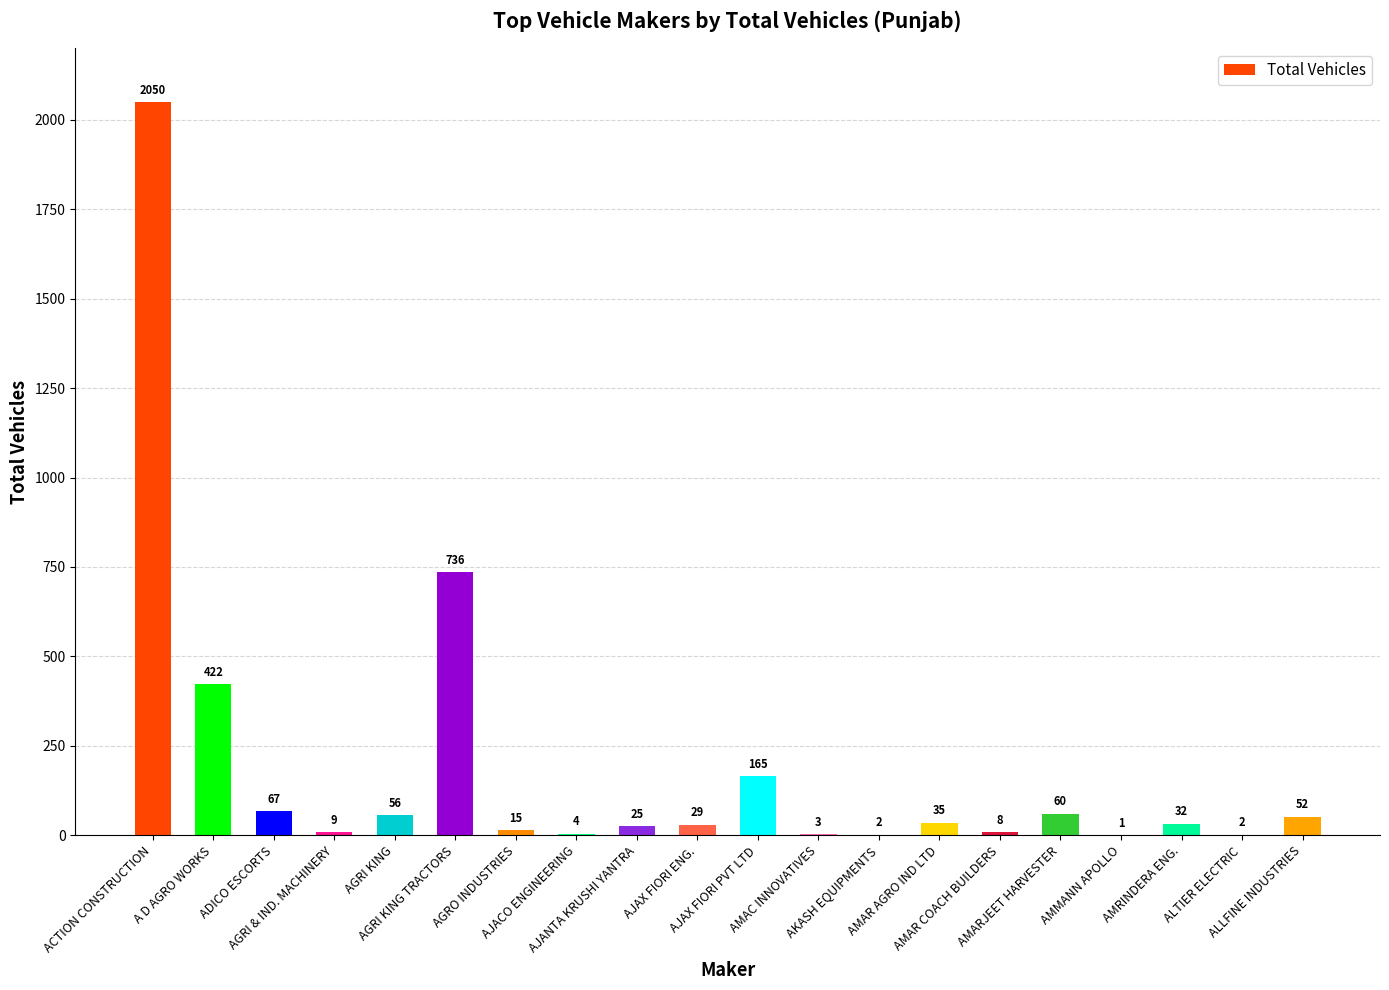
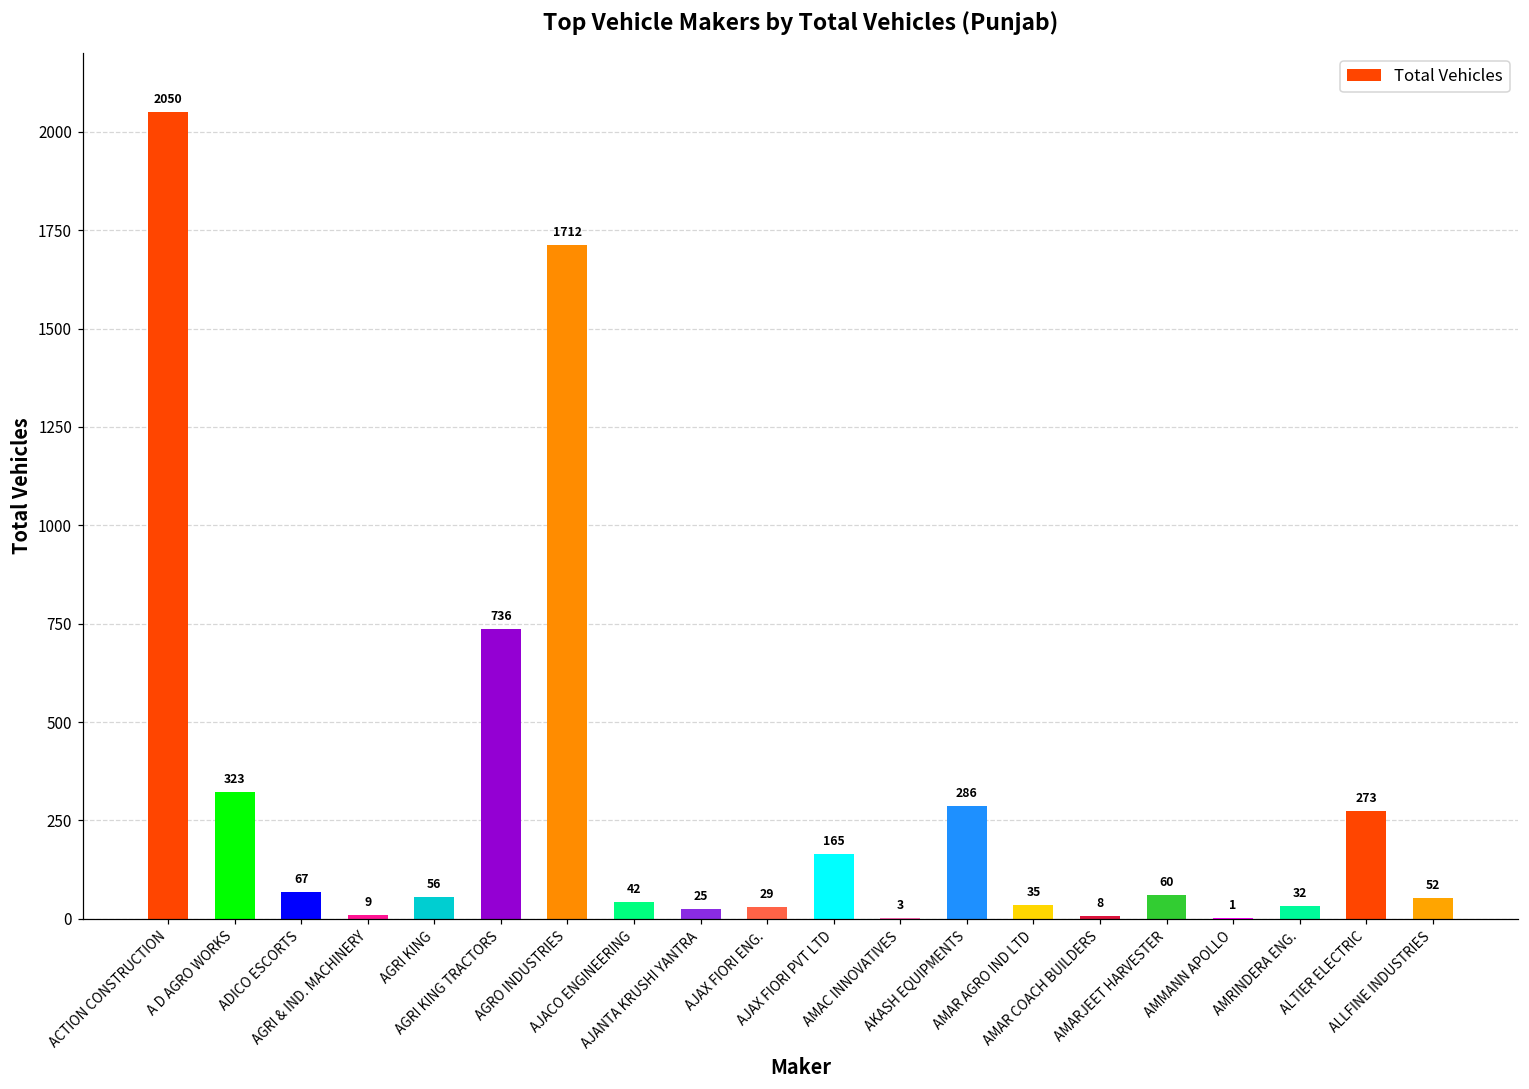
A D AGRO WORKS: 422 -> 323
AGRO INDUSTRIES: 15 -> 1712
AJACO ENGINEERING: 4 -> 42
AKASH EQUIPMENTS: 2 -> 286
ALTIER ELECTRIC: 2 -> 273
